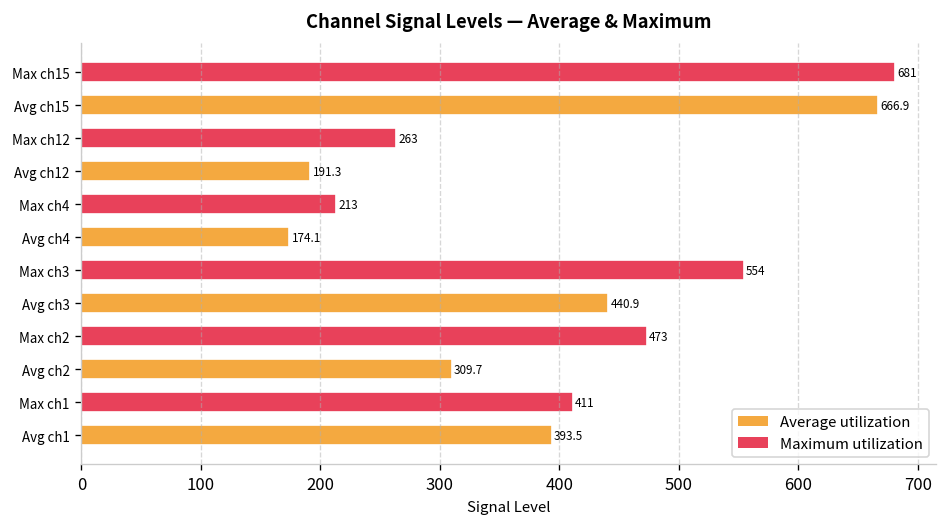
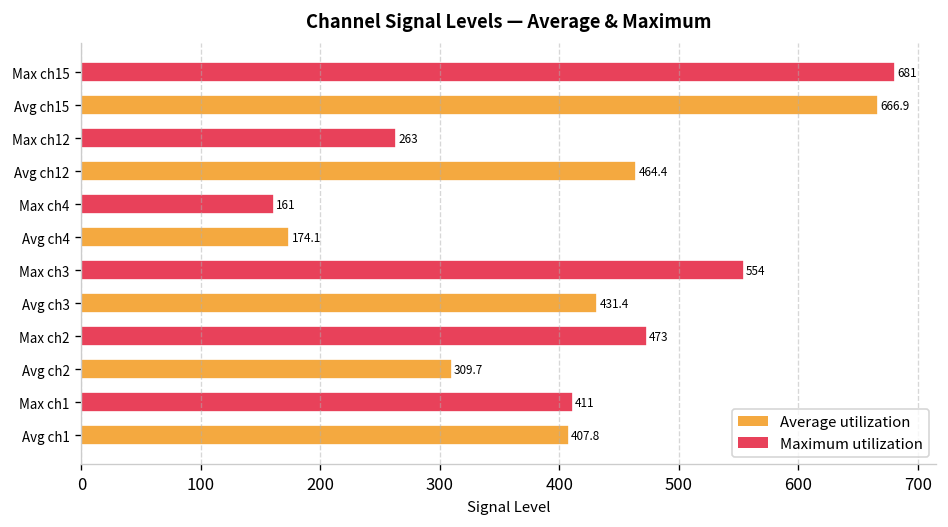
Avg ch12: 191.3 -> 464.4
Max ch4: 213 -> 161
Avg ch3: 440.9 -> 431.4
Avg ch1: 393.5 -> 407.8
